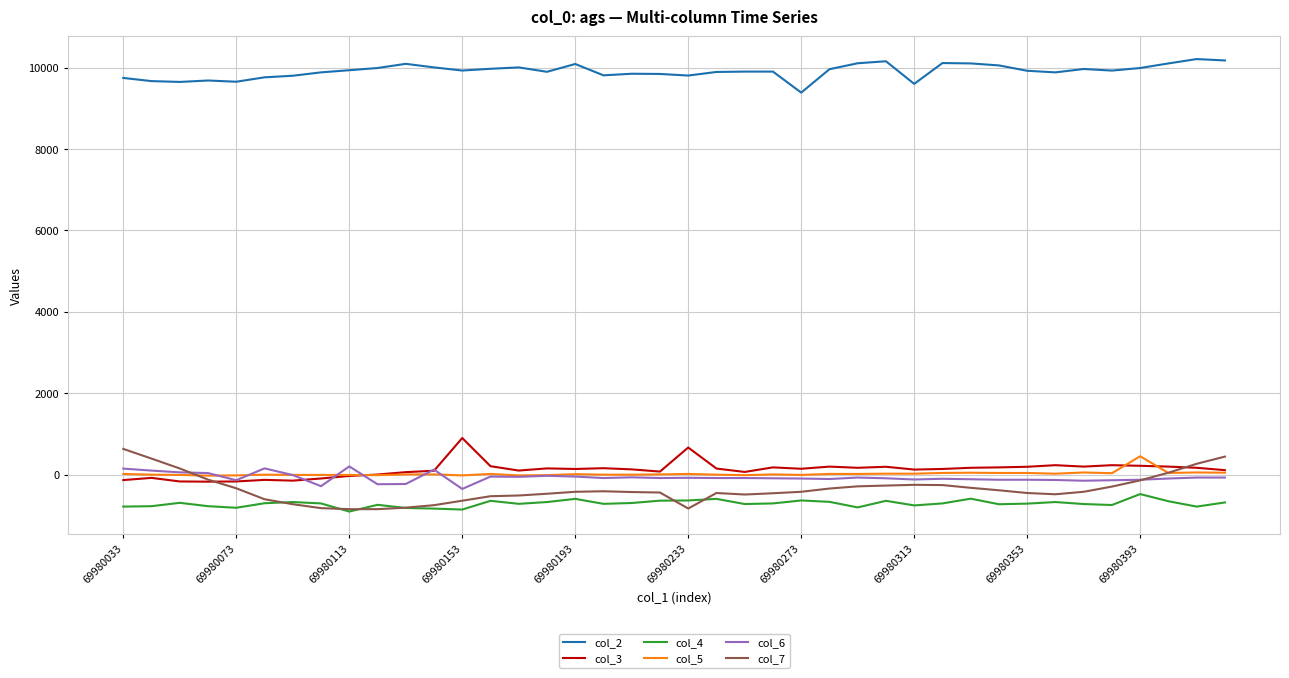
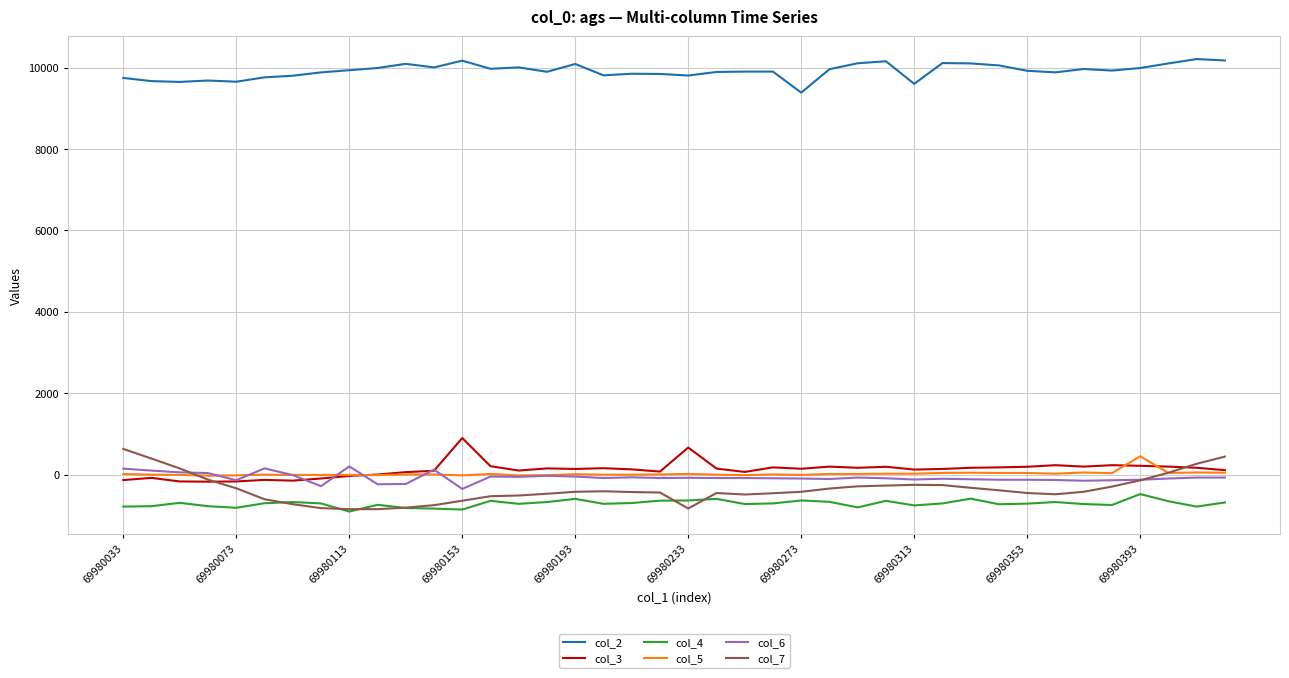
col_2, 69980153: 9900 -> 10200
